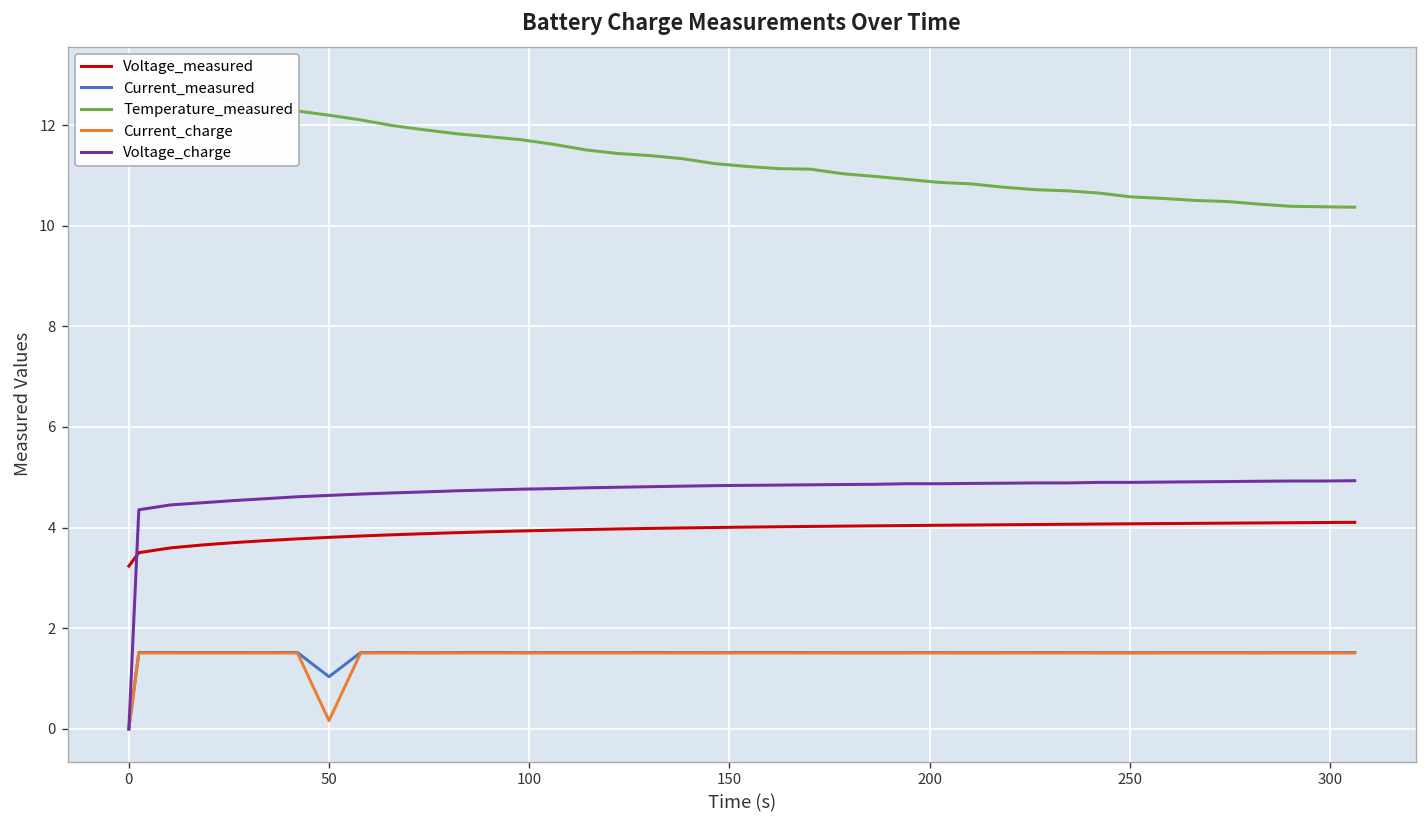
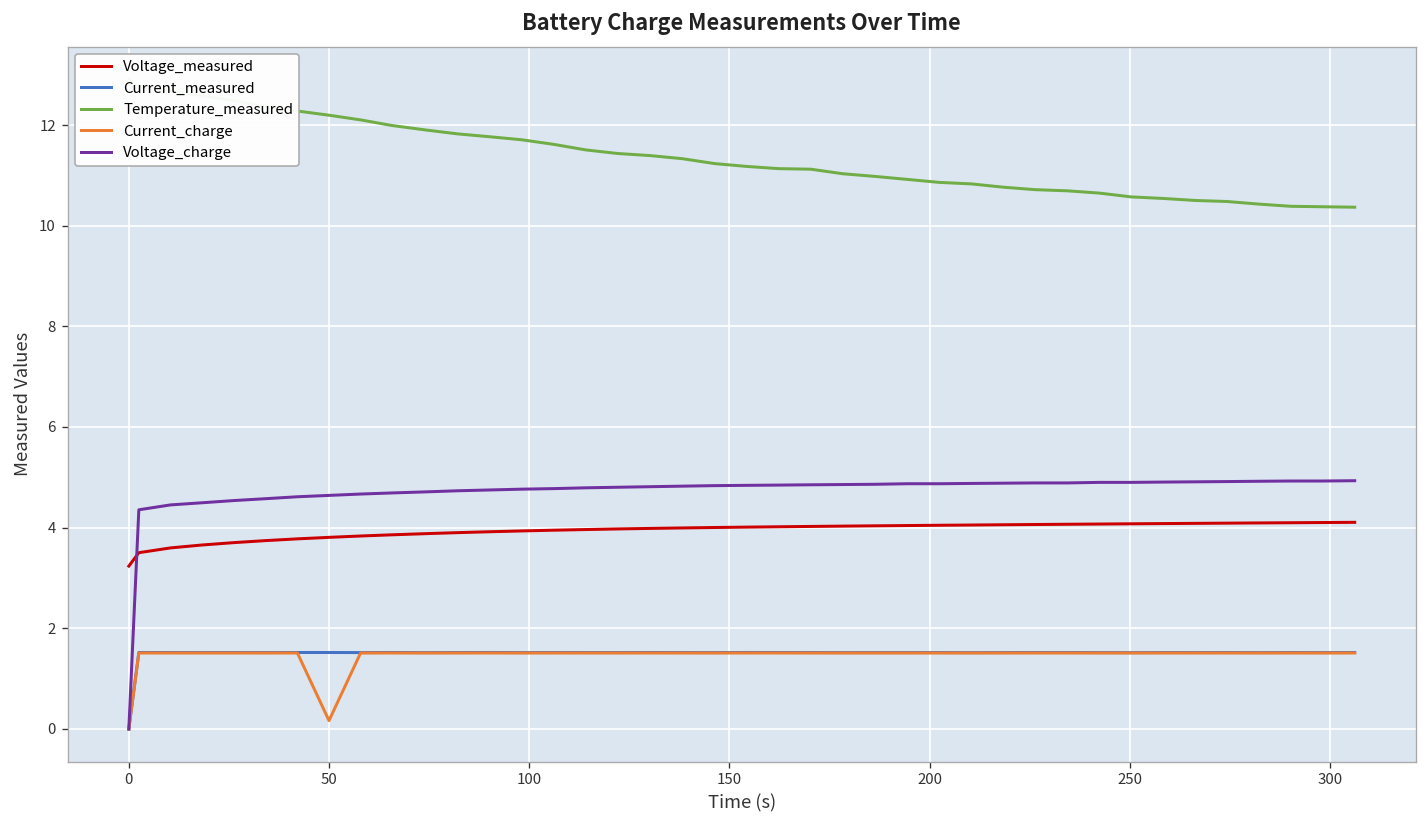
Current_measured, 50: 1.0 -> 1.5
